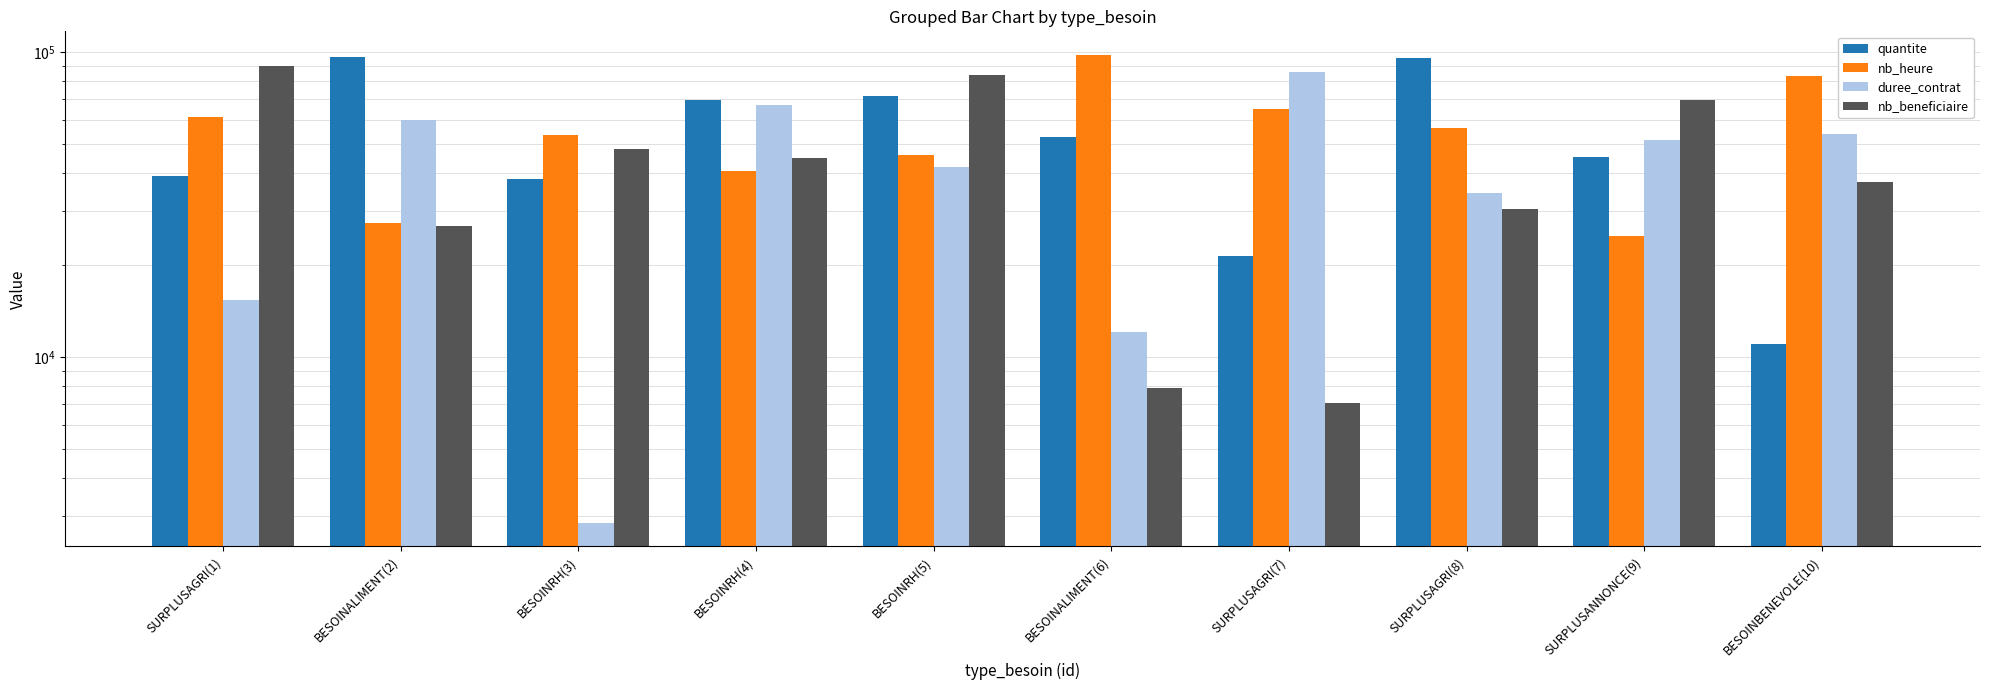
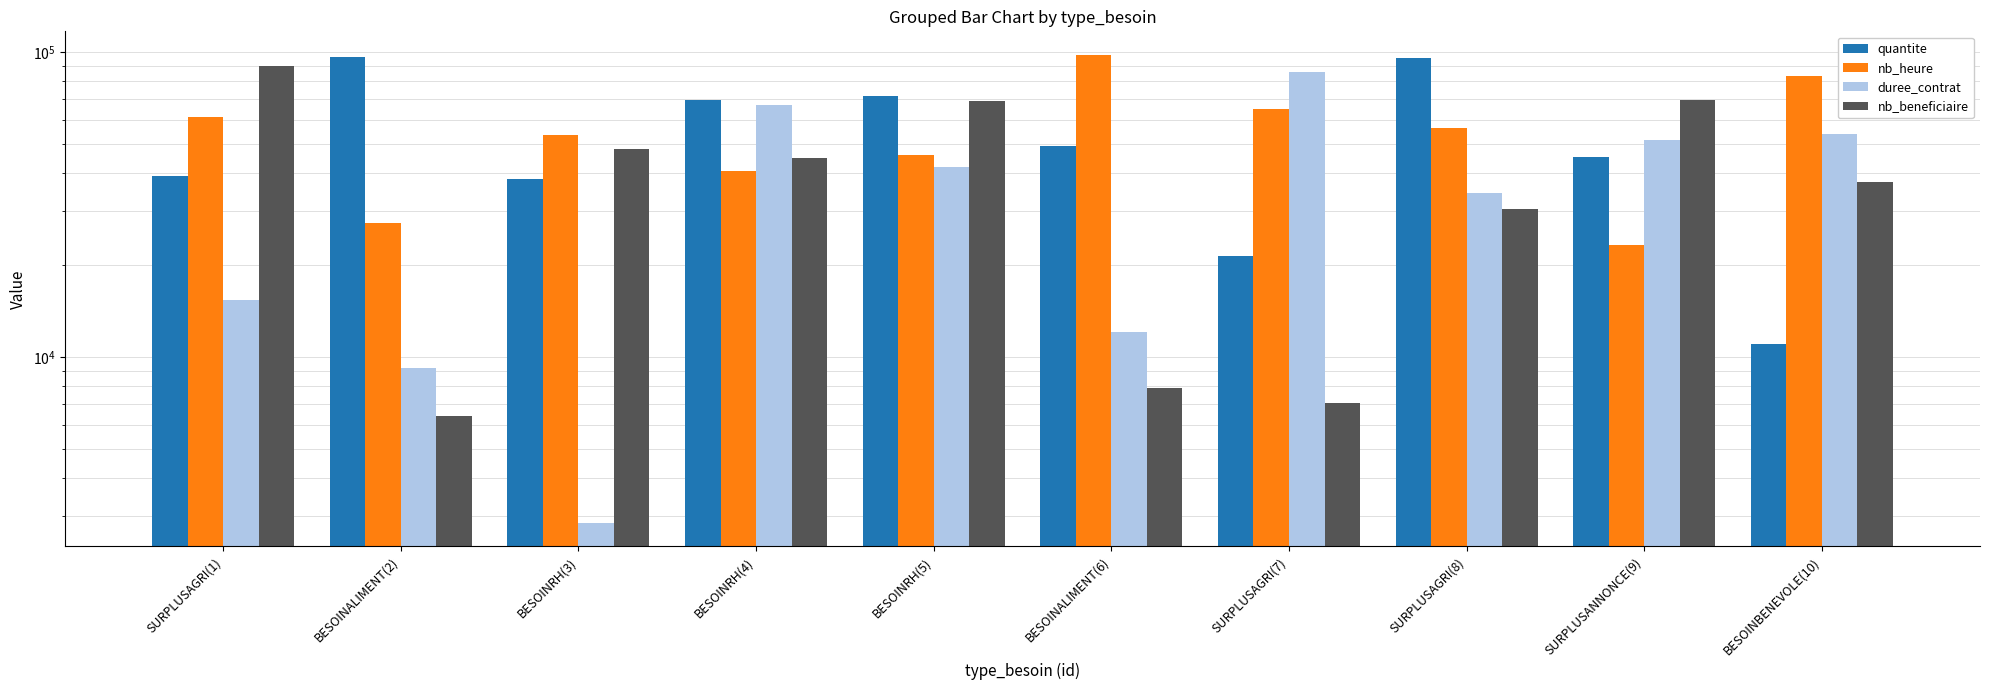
duree_contrat, BESOINALIMENT(2): 60000 -> 9200
nb_beneficiaire, BESOINALIMENT(2): 27000 -> 6400
nb_beneficiaire, BESOINRH(5): 84000 -> 69000
quantite, BESOINALIMENT(6): 53000 -> 49000
nb_heure, SURPLUSANNONCE(9): 25000 -> 23000
